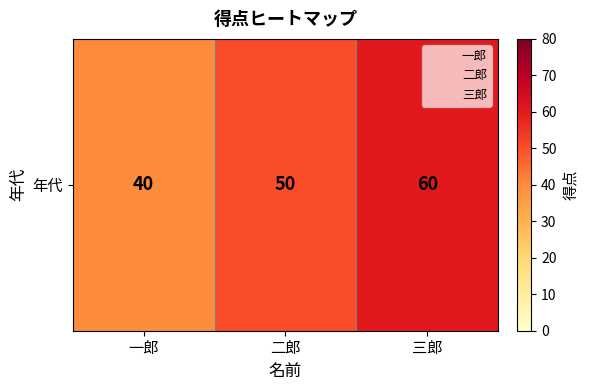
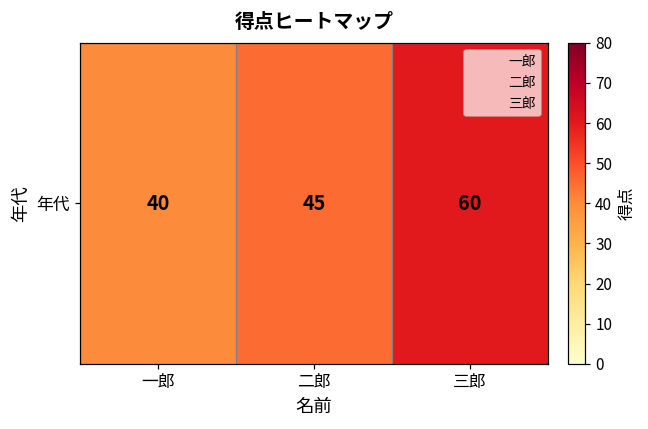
年代, 二郎: 50 -> 45
